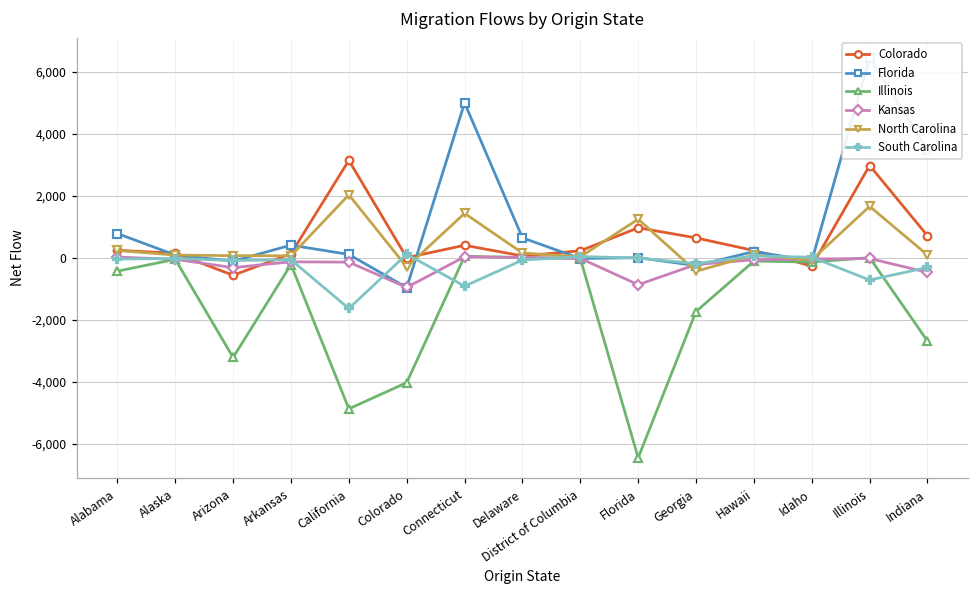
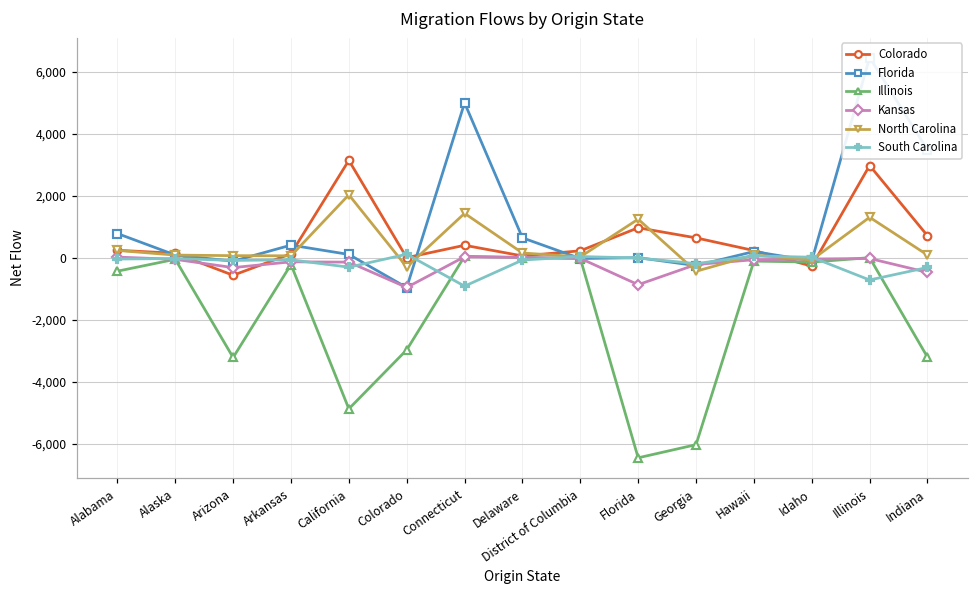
South Carolina, California: -1,600 -> -300
Illinois, Colorado: -4,000 -> -3,000
Illinois, Georgia: -1,700 -> -6,000
North Carolina, Illinois: 1,700 -> 1,300
Illinois, Indiana: -2,700 -> -3,200
